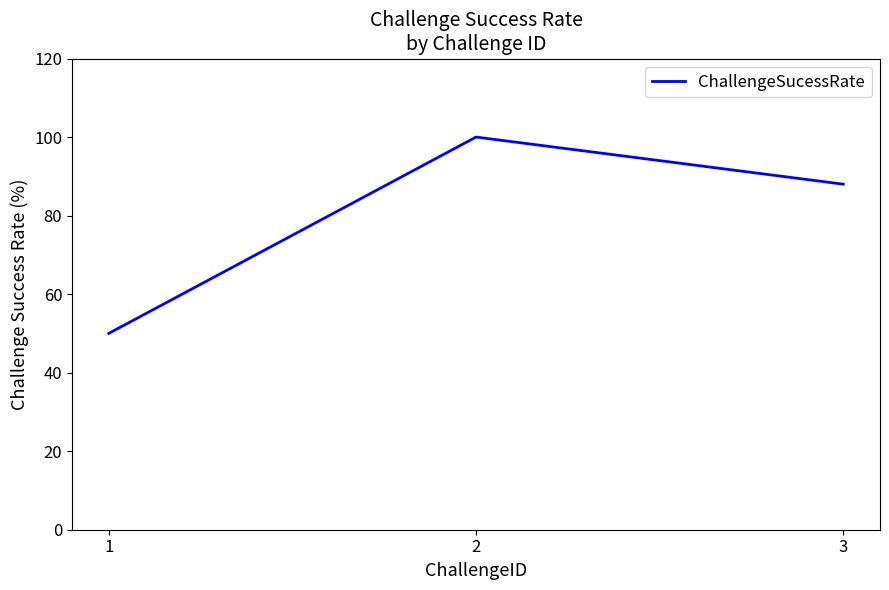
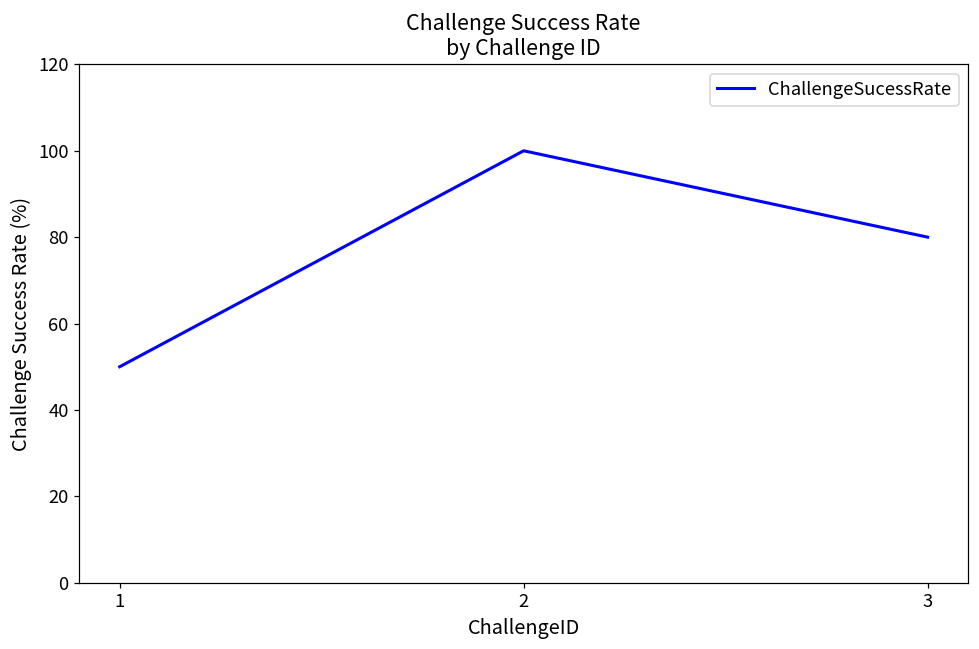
3: 88 -> 80
